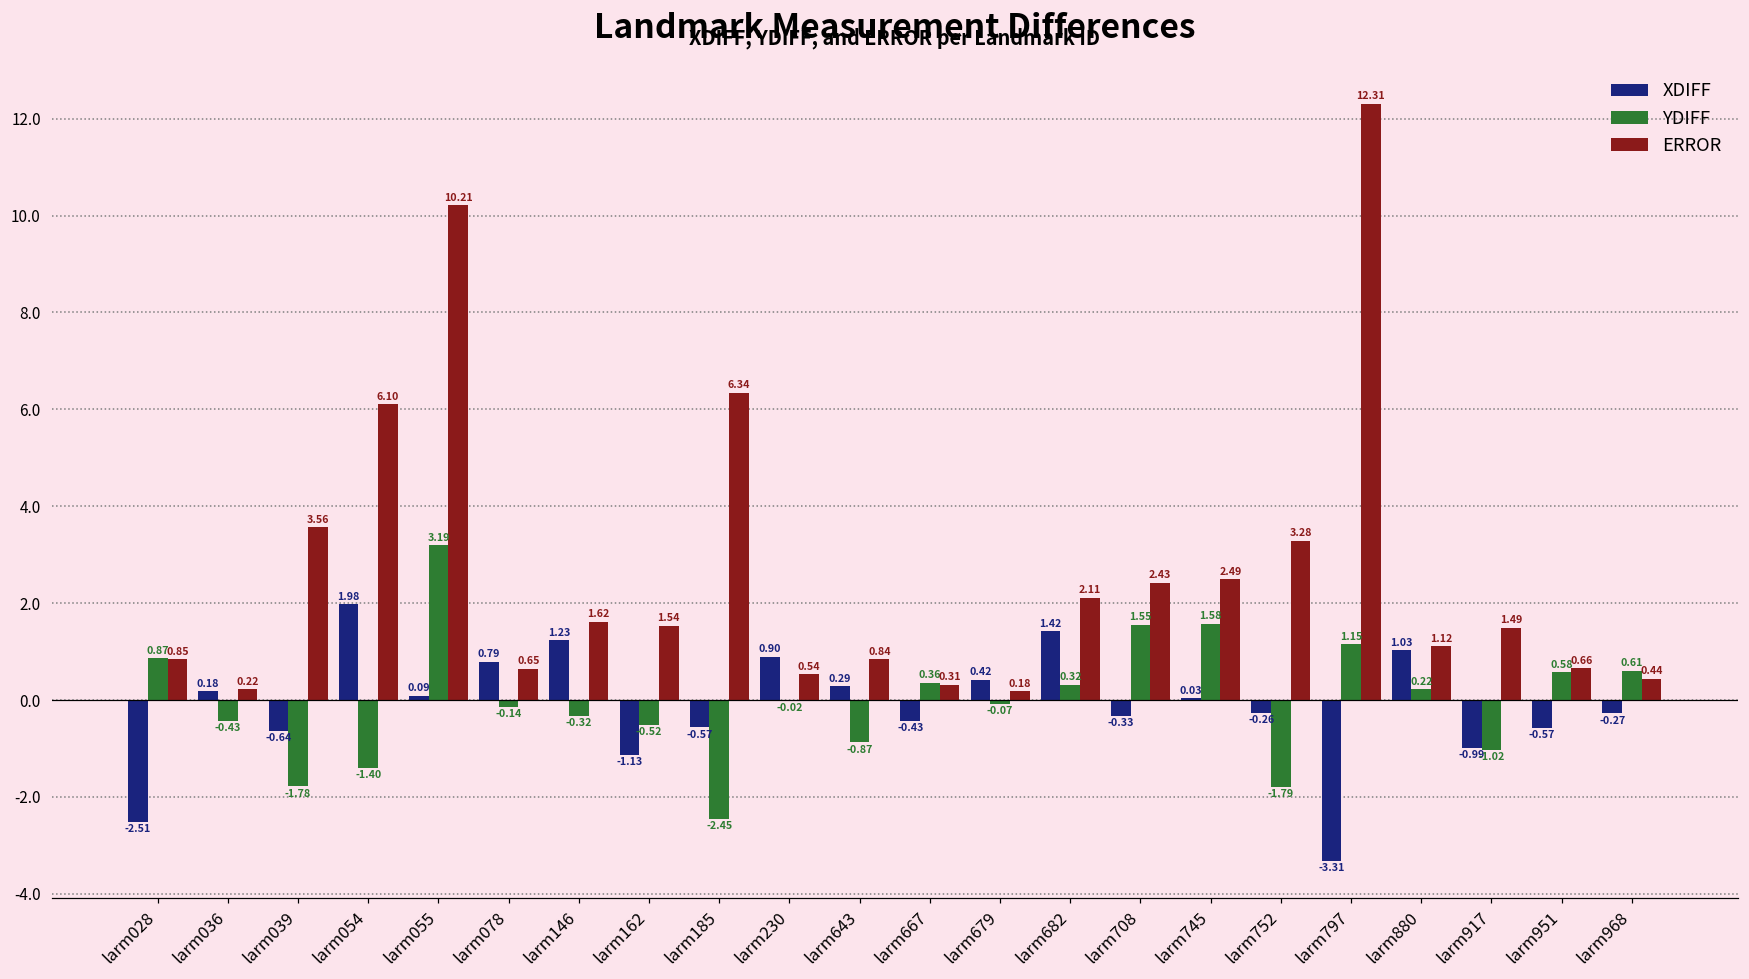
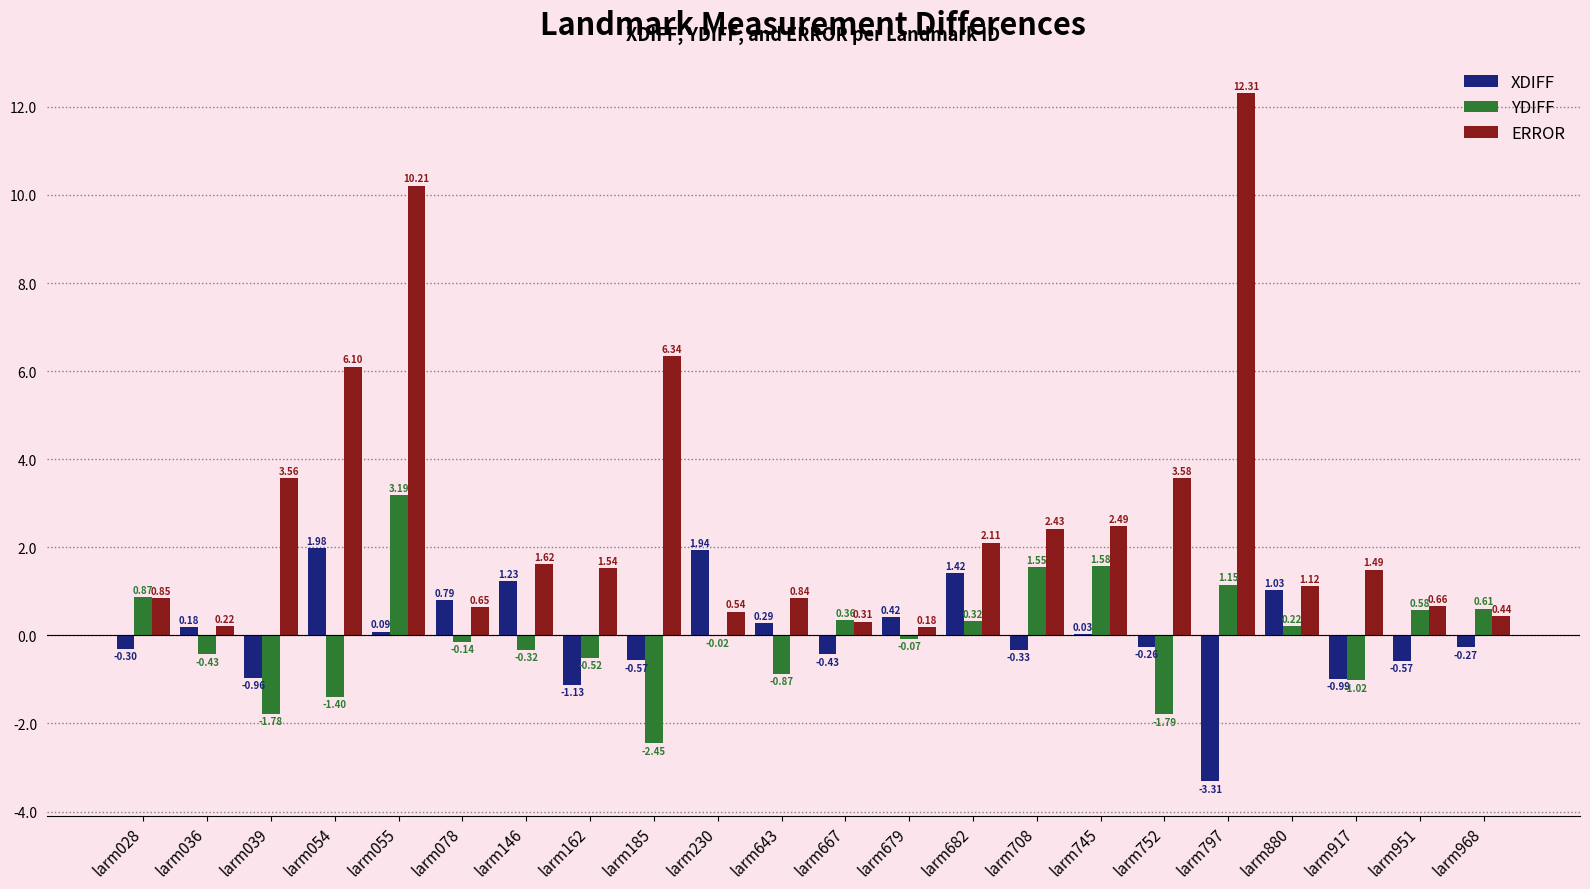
XDIFF, larm028: -2.51 -> -0.30
XDIFF, larm039: -0.64 -> -0.96
XDIFF, larm230: 0.90 -> 1.94
ERROR, larm752: 3.28 -> 3.58
